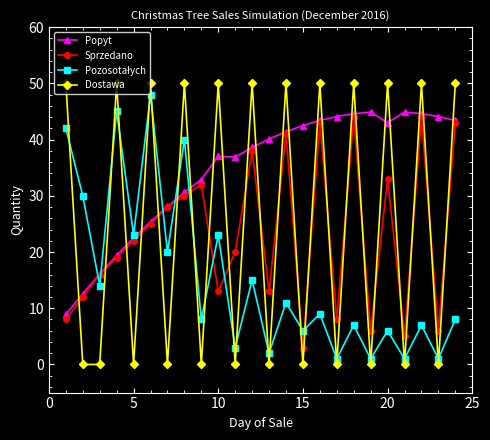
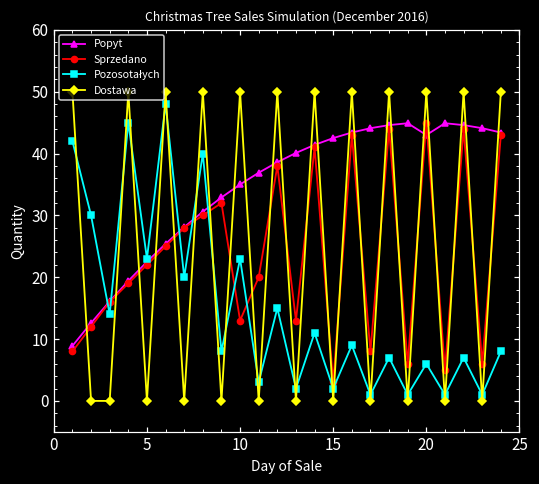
Popyt, 10: 37 -> 35
Pozosotałych, 15: 6 -> 2
Sprzedano, 20: 33 -> 45
